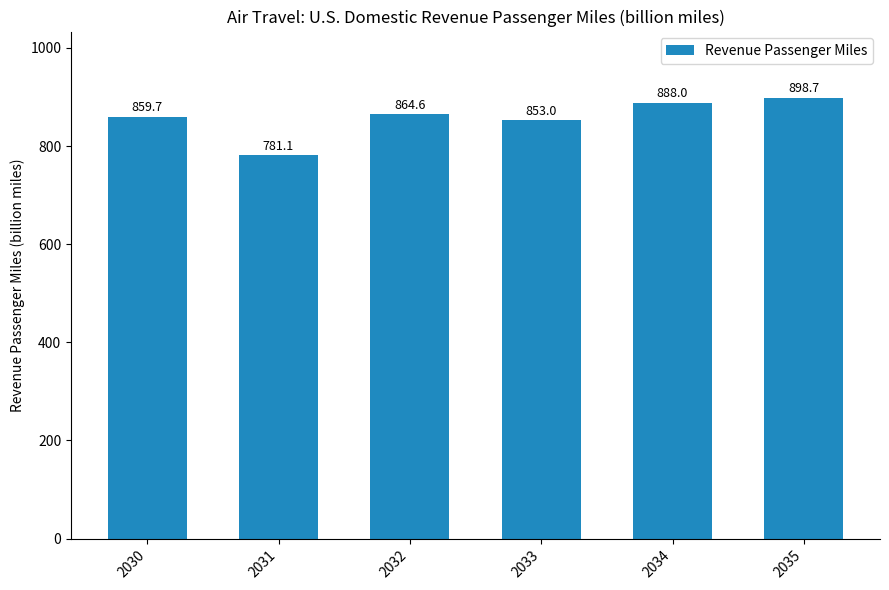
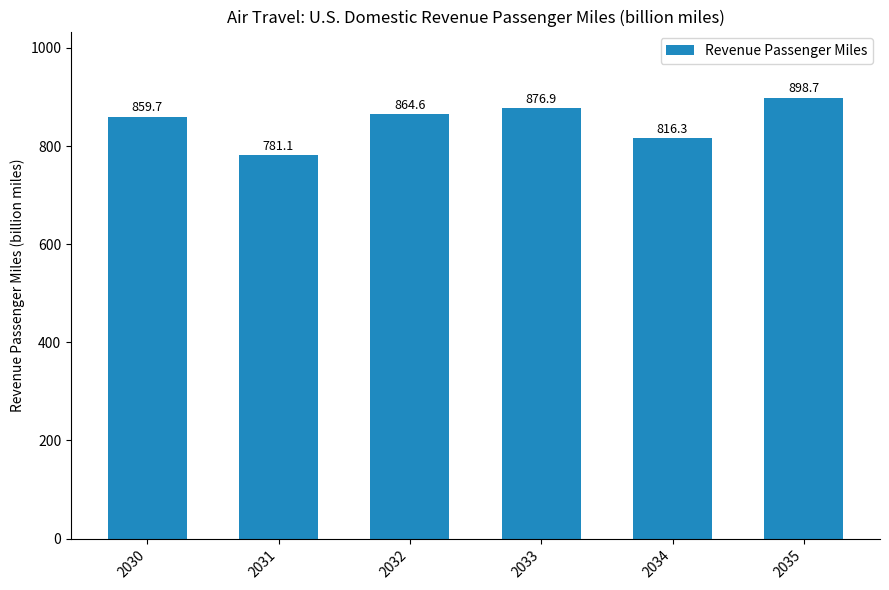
2033: 853.0 -> 876.9
2034: 888.0 -> 816.3
